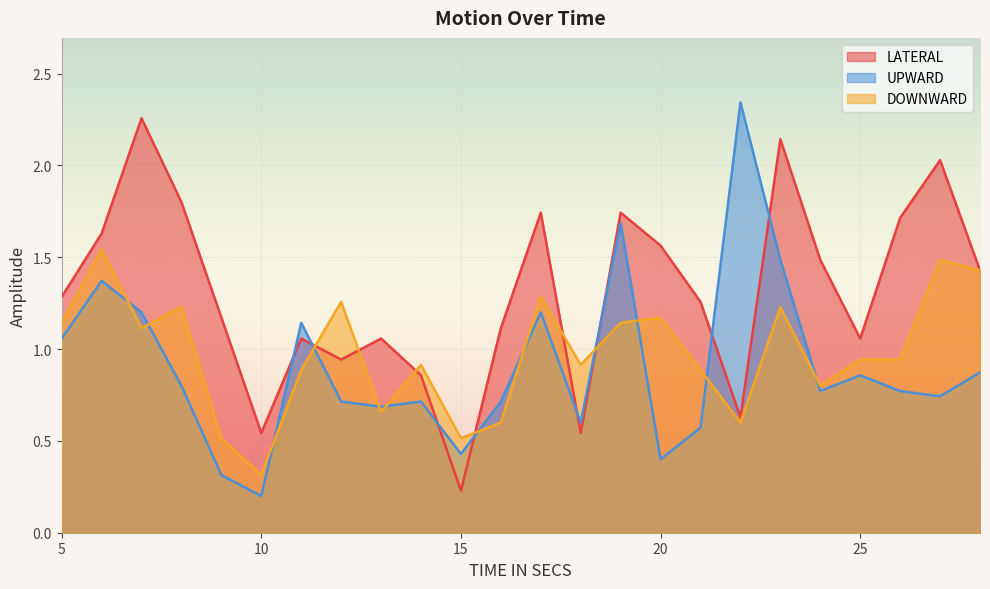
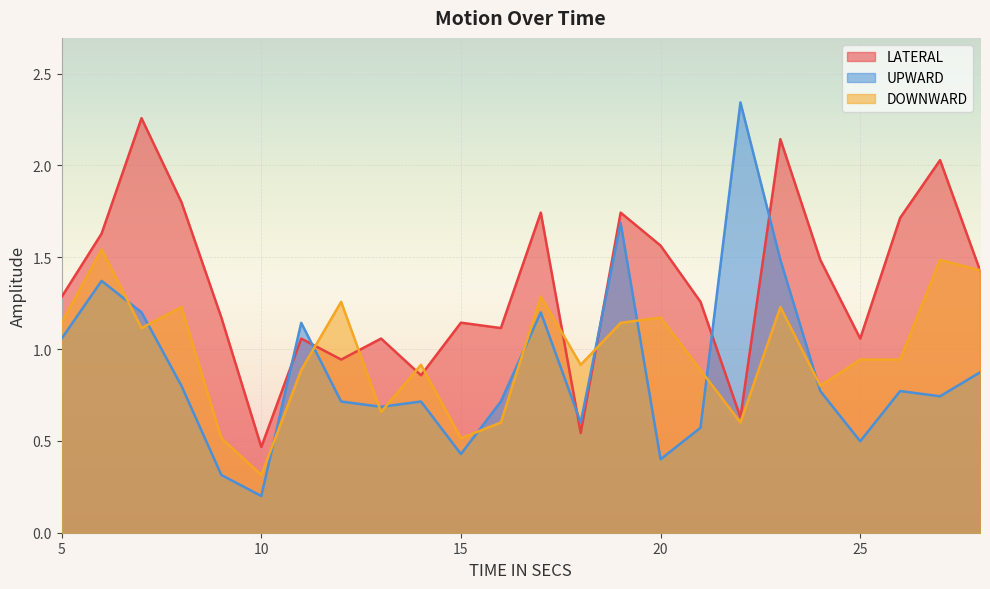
LATERAL, 10: 0.54 -> 0.47
LATERAL, 15: 0.23 -> 1.14
UPWARD, 25: 0.86 -> 0.50
